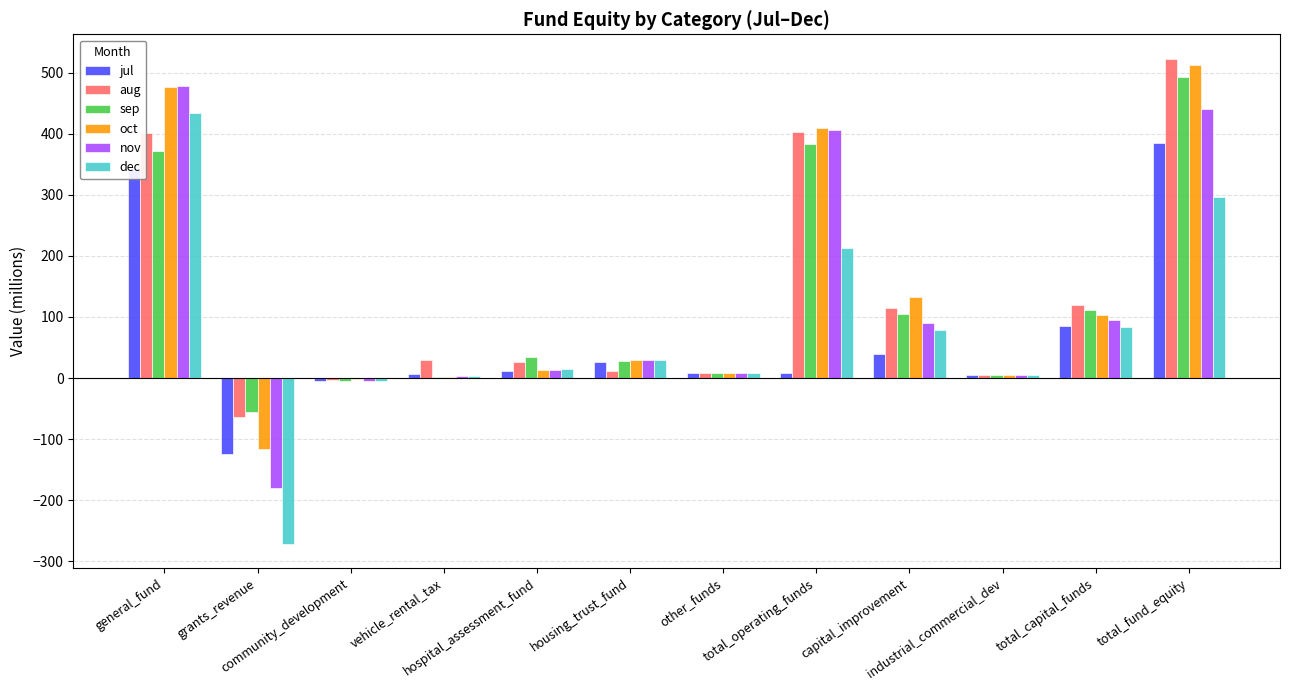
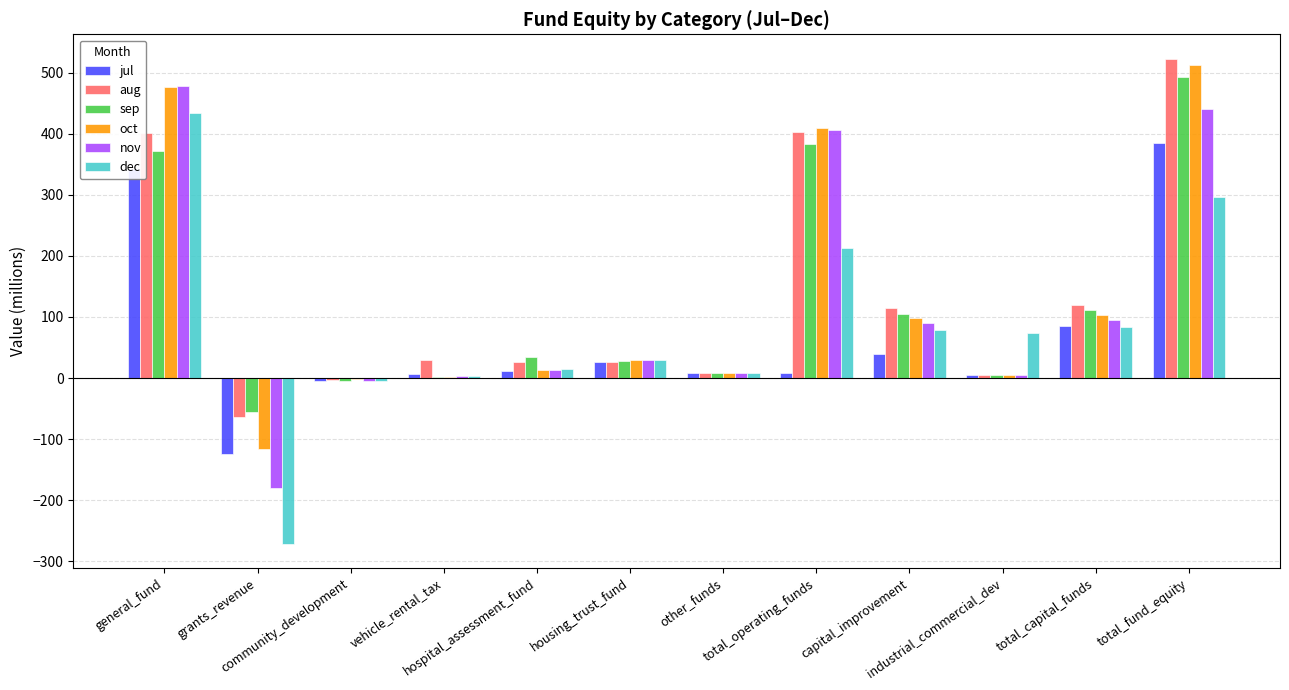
aug, housing_trust_fund: 10 -> 30
oct, capital_improvement: 130 -> 100
dec, industrial_commercial_dev: 10 -> 70
